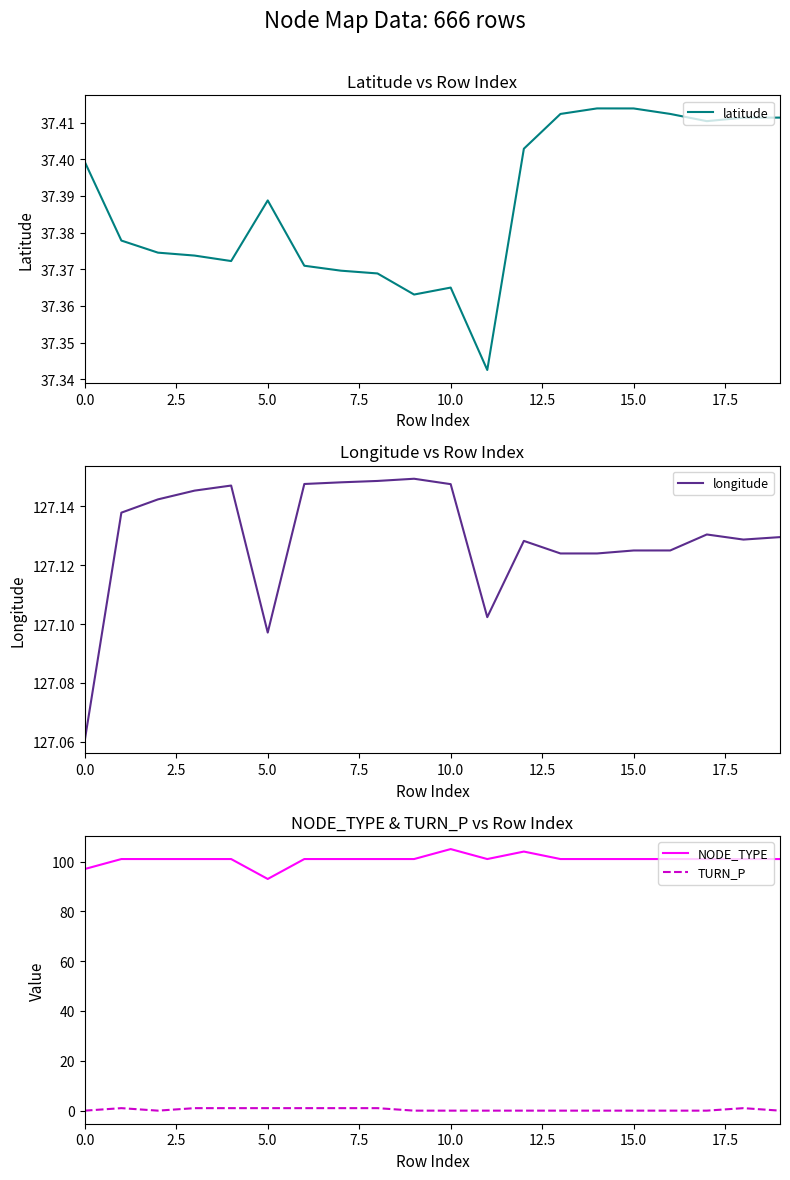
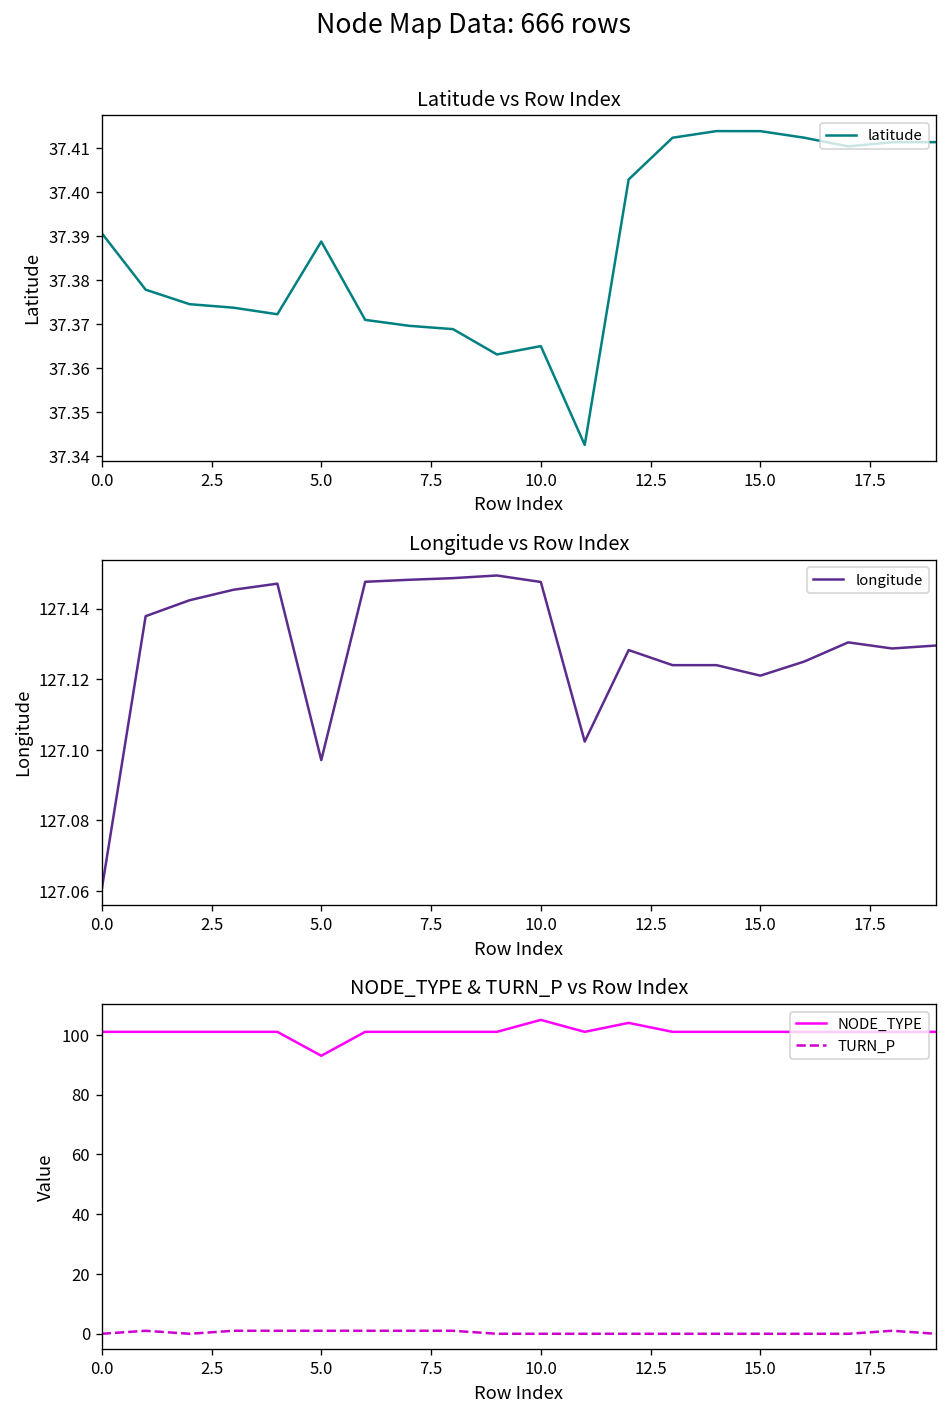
Latitude vs Row Index, 0.0: 37.399 -> 37.391
Longitude vs Row Index, 15.0: 127.125 -> 127.121
NODE_TYPE & TURN_P vs Row Index, NODE_TYPE, 0.0: 97 -> 101
